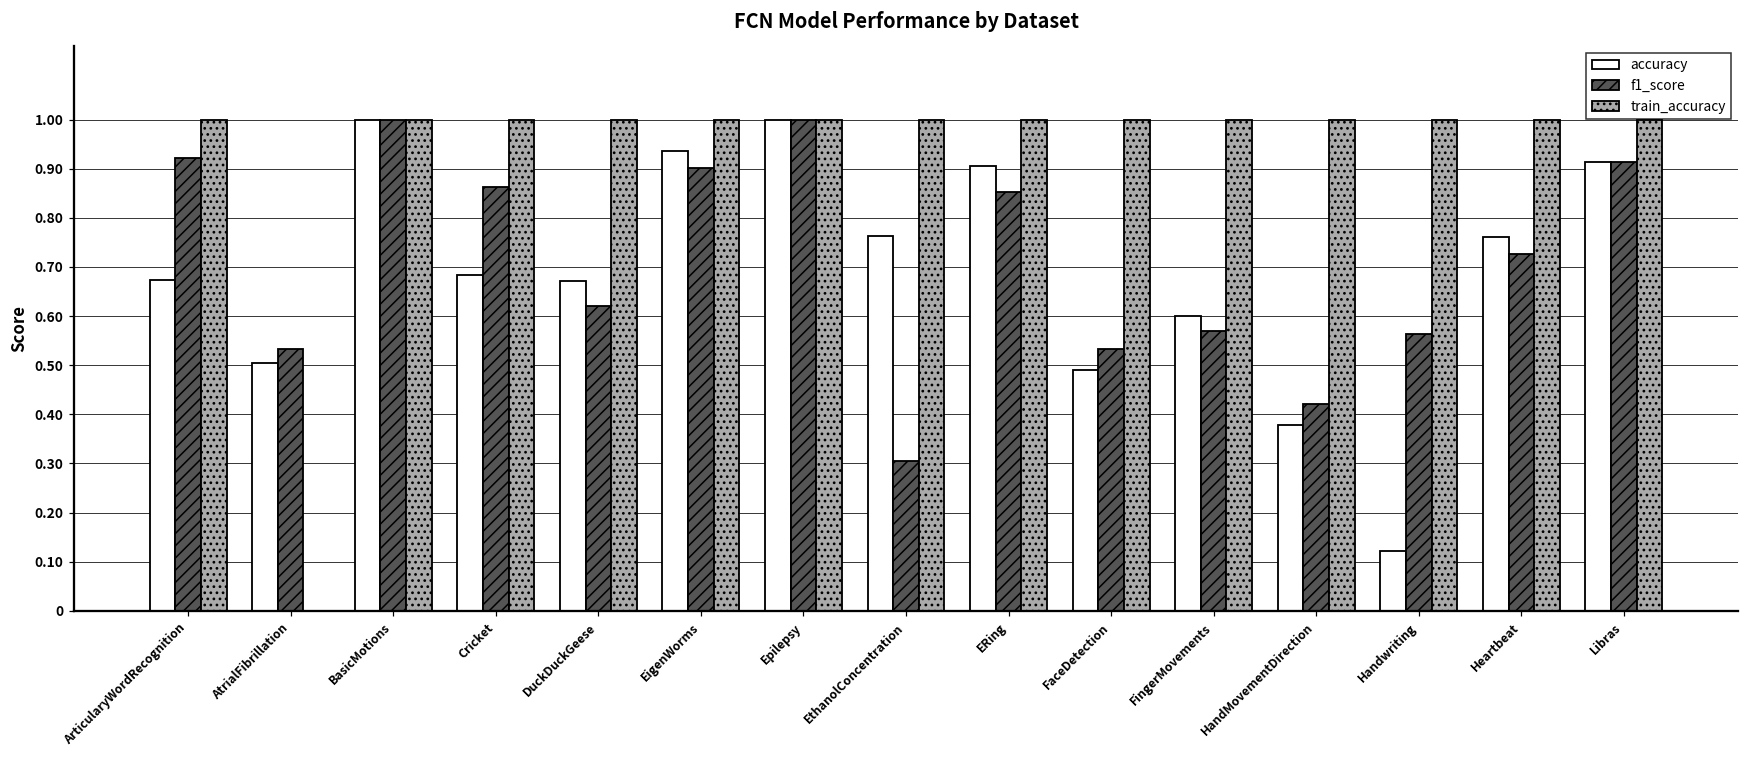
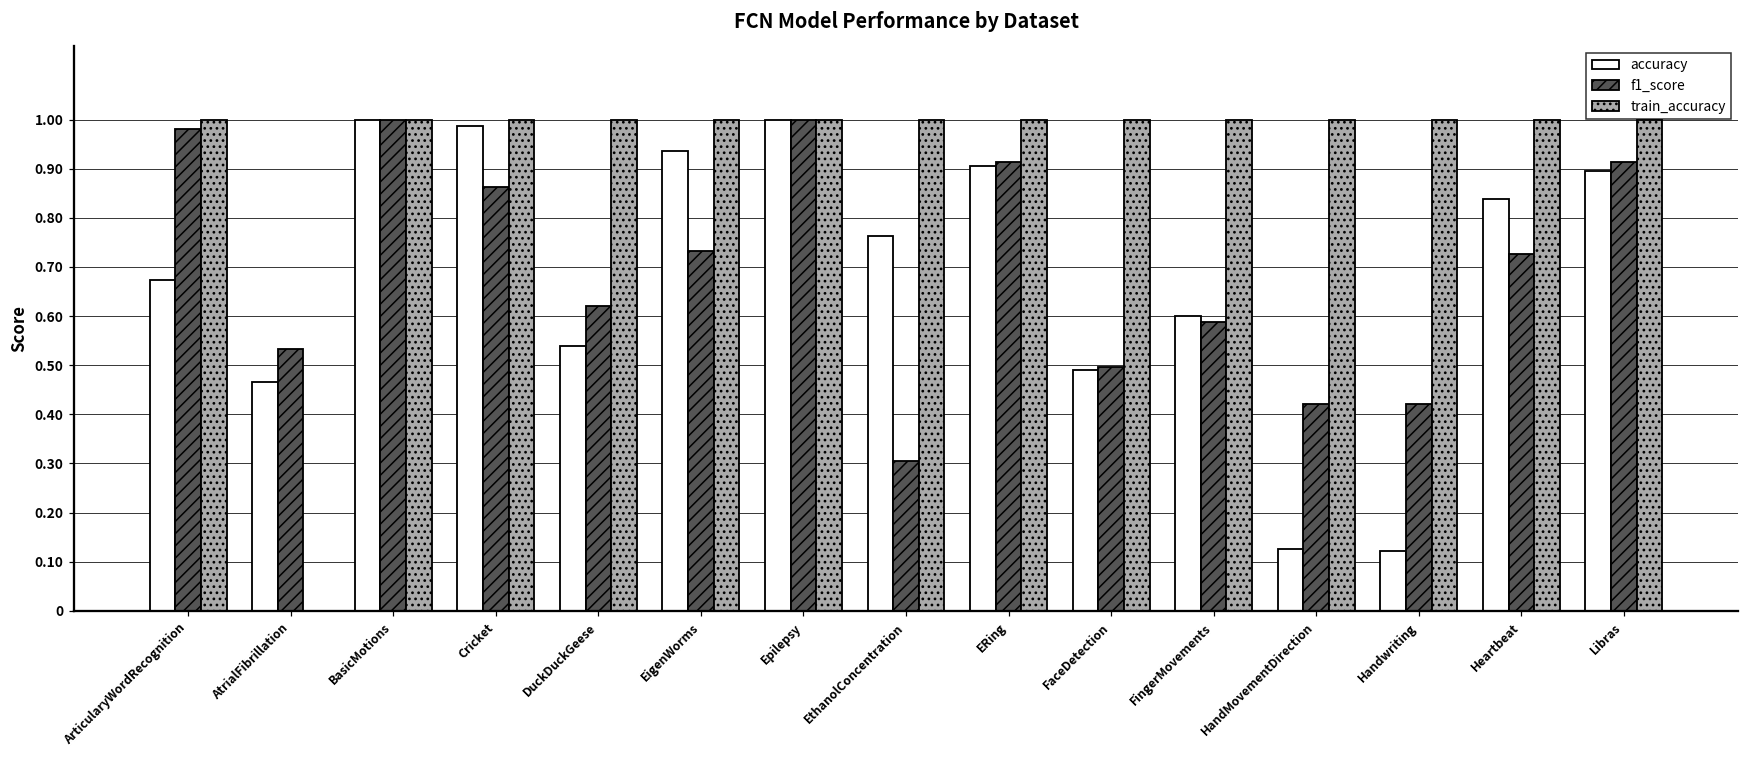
f1_score, ArticularyWordRecognition: 0.92 -> 0.98
accuracy, AtrialFibrillation: 0.50 -> 0.47
accuracy, Cricket: 0.68 -> 0.99
accuracy, DuckDuckGeese: 0.67 -> 0.54
f1_score, EigenWorms: 0.90 -> 0.73
f1_score, ERing: 0.85 -> 0.91
f1_score, FaceDetection: 0.53 -> 0.50
f1_score, FingerMovements: 0.57 -> 0.59
accuracy, HandMovementDirection: 0.38 -> 0.12
f1_score, Handwriting: 0.56 -> 0.42
accuracy, Heartbeat: 0.76 -> 0.84
accuracy, Libras: 0.91 -> 0.89
